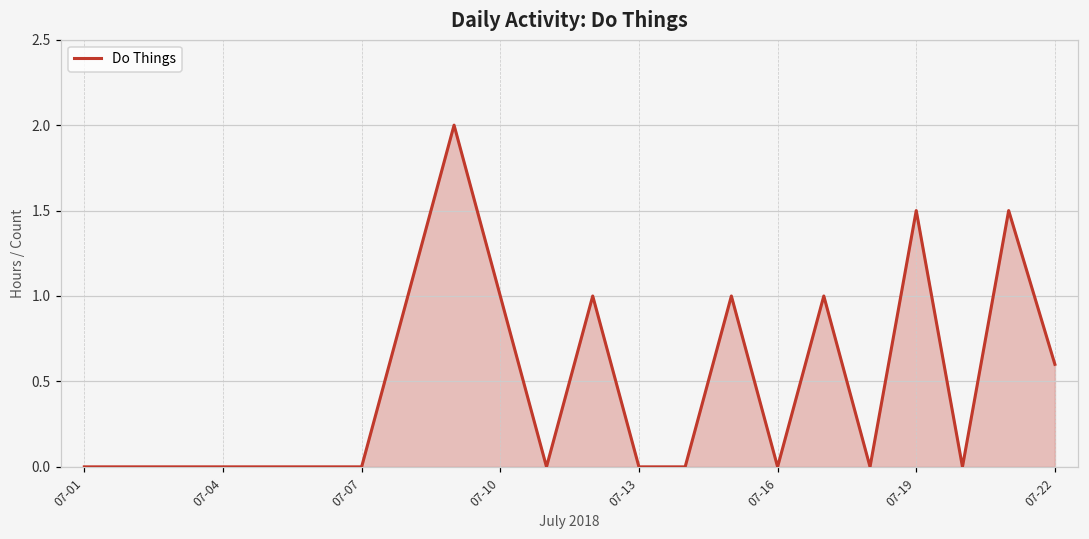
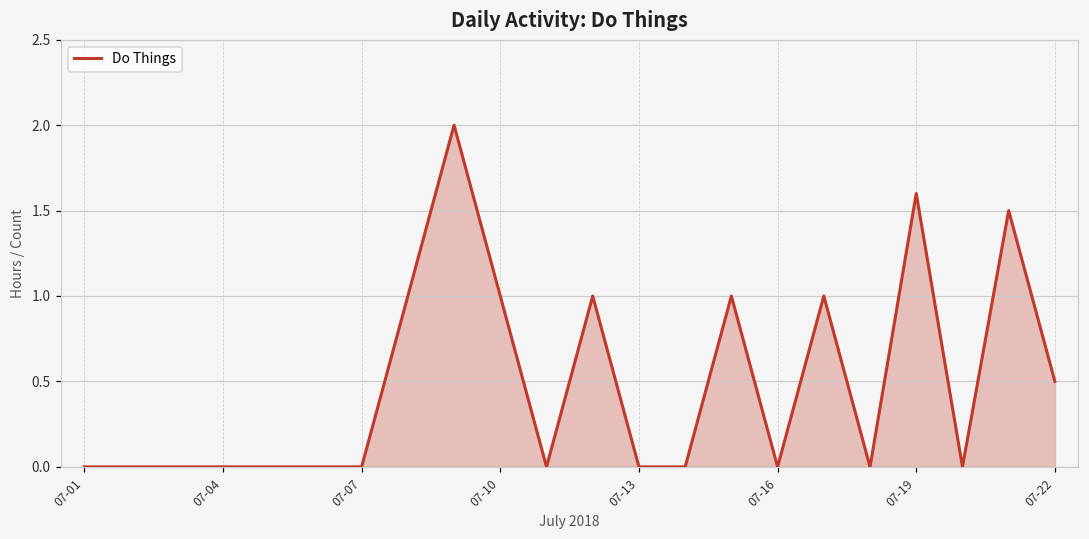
07-19: 1.5 -> 1.6
07-22: 0.6 -> 0.5
